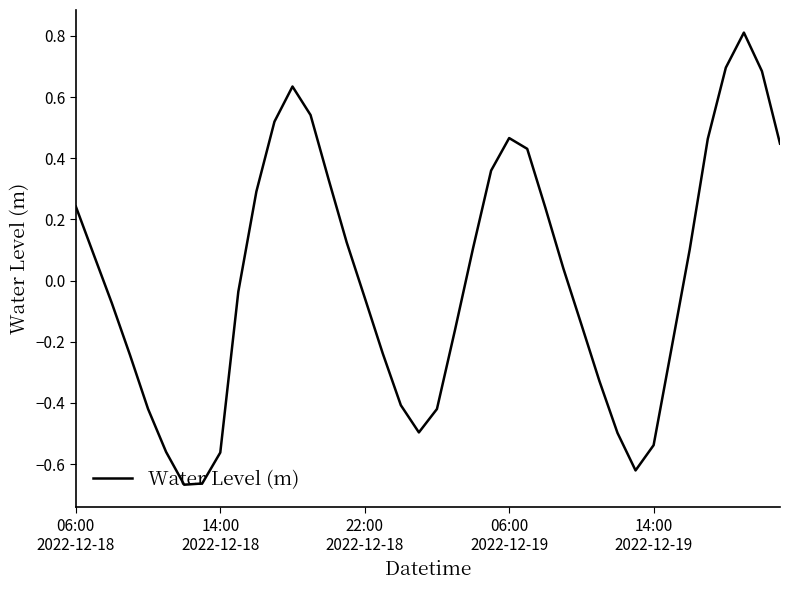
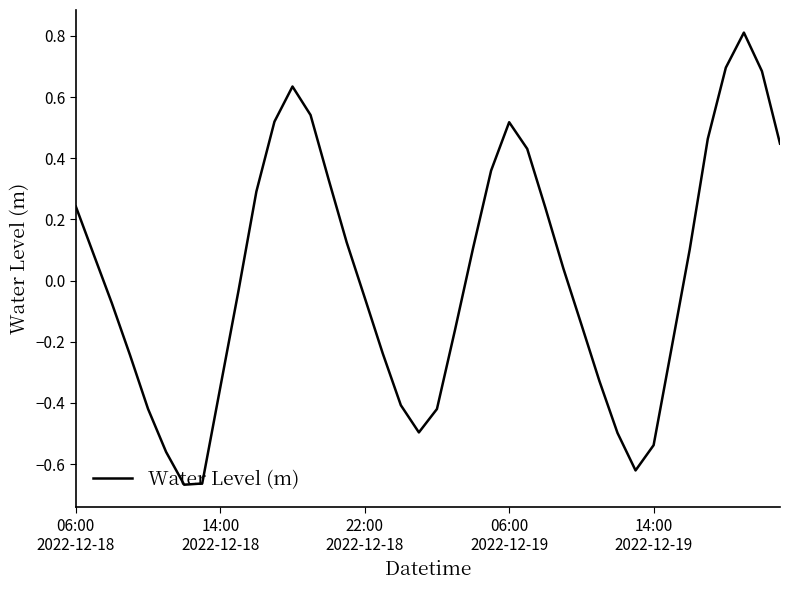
14:00 2022-12-18: -0.56 -> -0.35
06:00 2022-12-19: 0.47 -> 0.52
